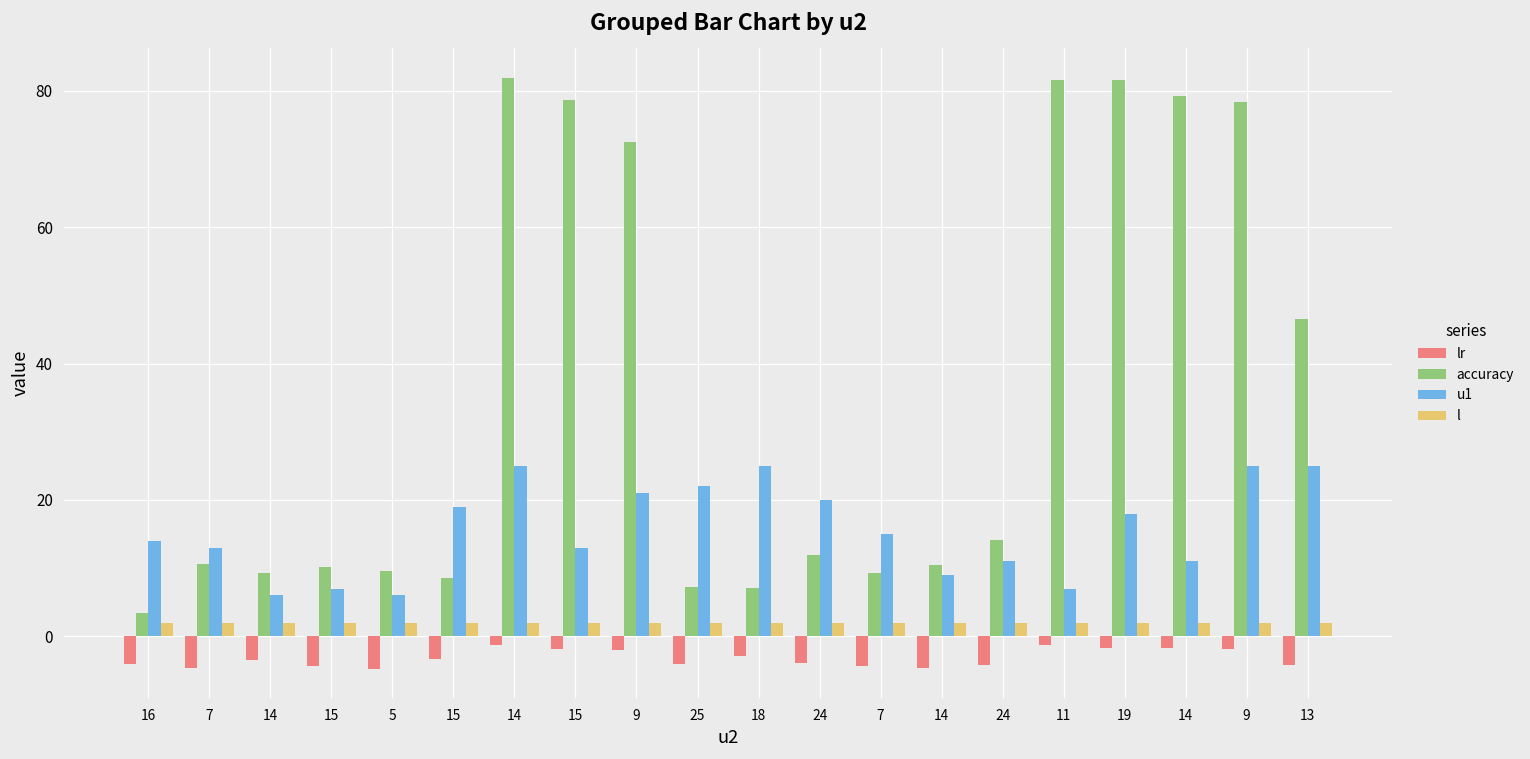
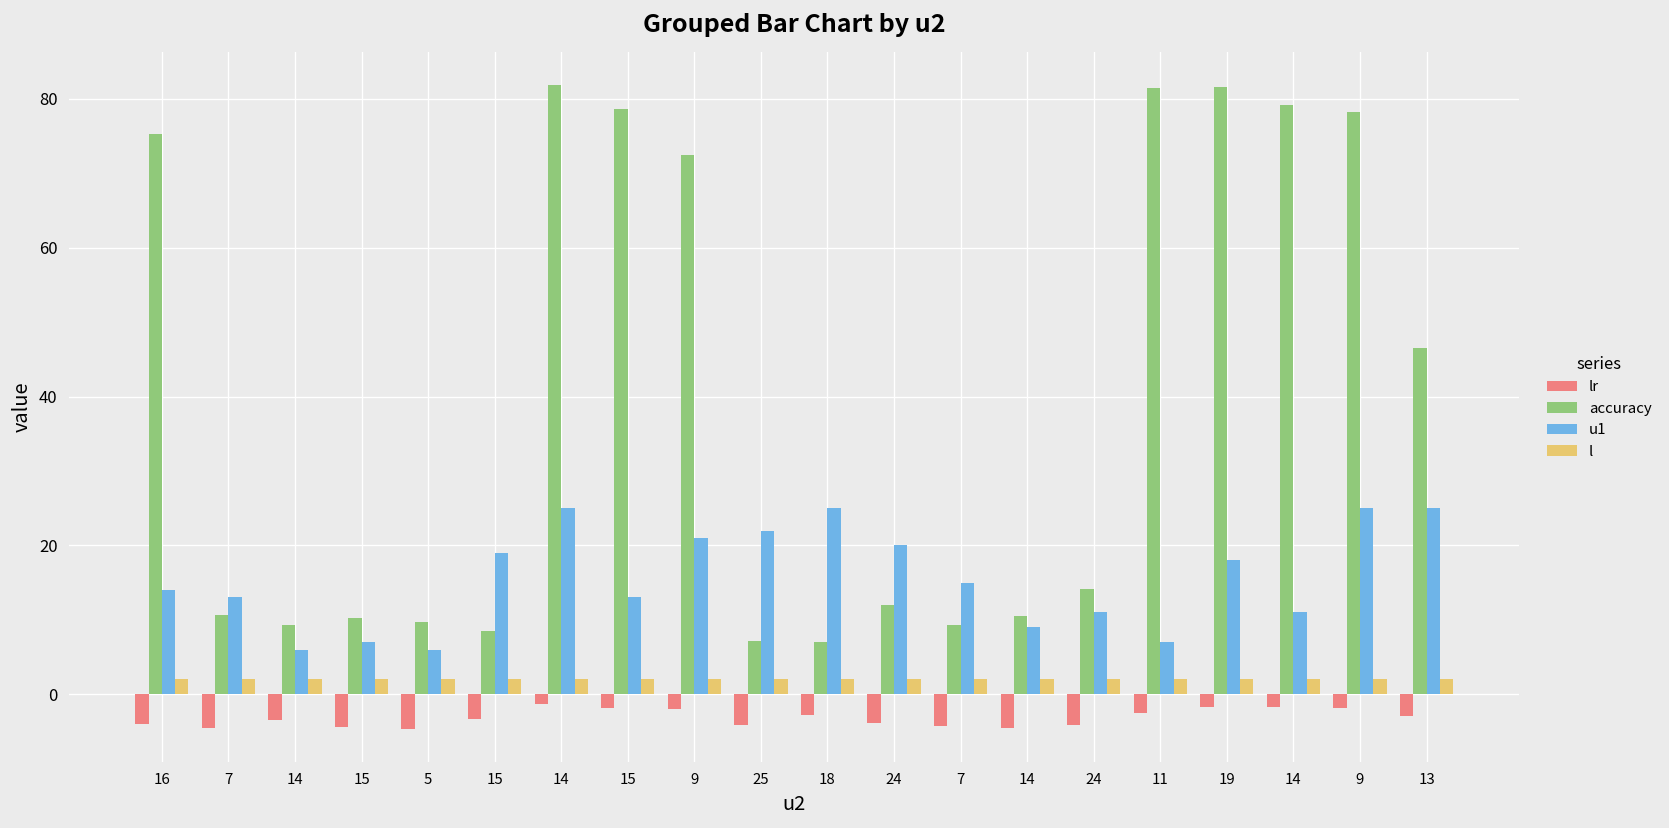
accuracy, 16: 3 -> 75
lr, 11: -1 -> -3
lr, 13: -4 -> -3
